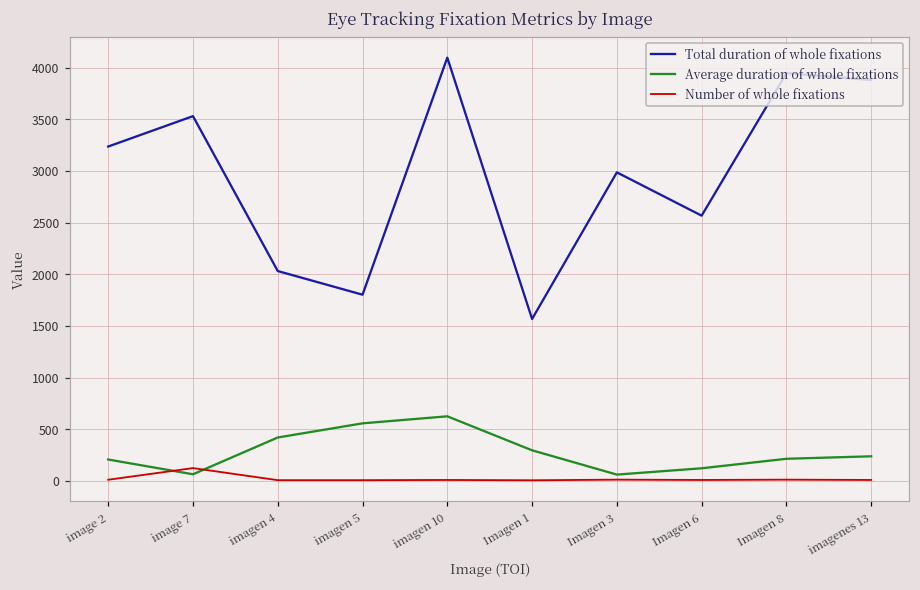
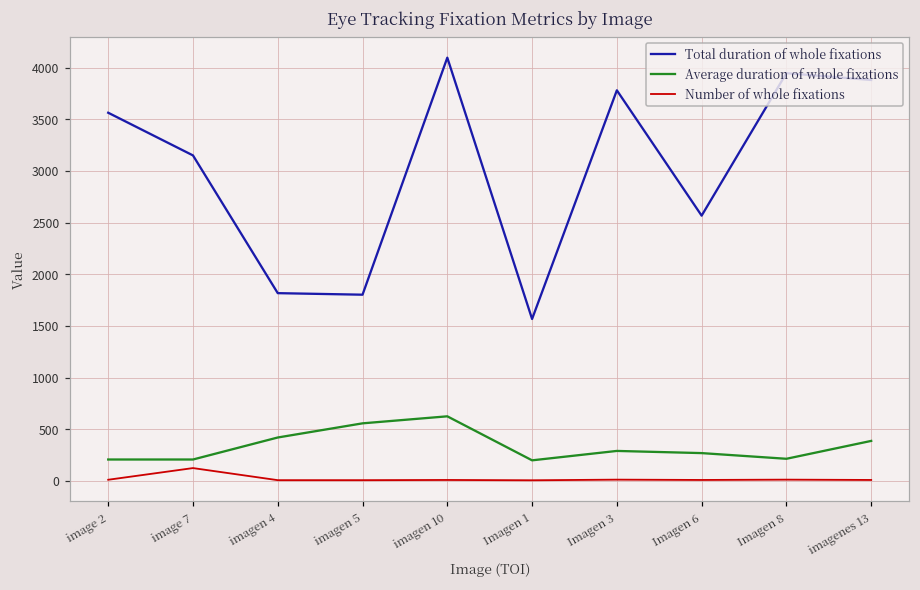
Total duration of whole fixations, image 2: 3200 -> 3600
Total duration of whole fixations, image 7: 3500 -> 3200
Average duration of whole fixations, image 7: 100 -> 200
Total duration of whole fixations, imagen 4: 2000 -> 1800
Average duration of whole fixations, Imagen 1: 300 -> 200
Total duration of whole fixations, Imagen 3: 3000 -> 3800
Average duration of whole fixations, Imagen 3: 100 -> 300
Average duration of whole fixations, Imagen 6: 100 -> 300
Average duration of whole fixations, imagenes 13: 200 -> 400
